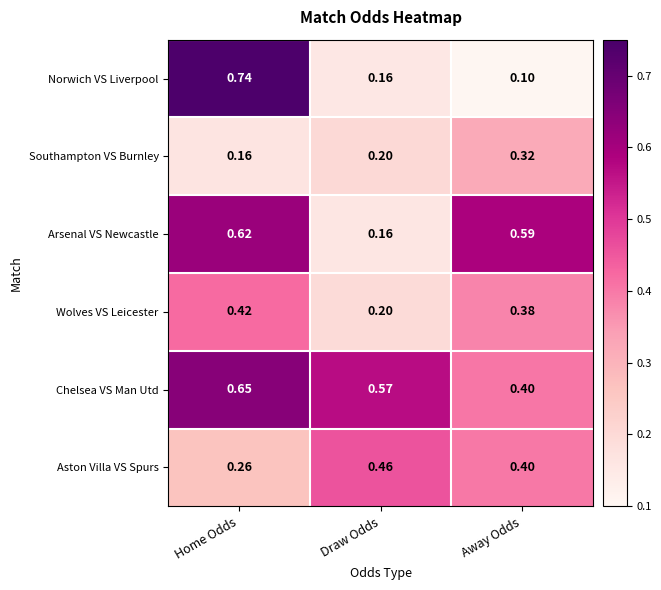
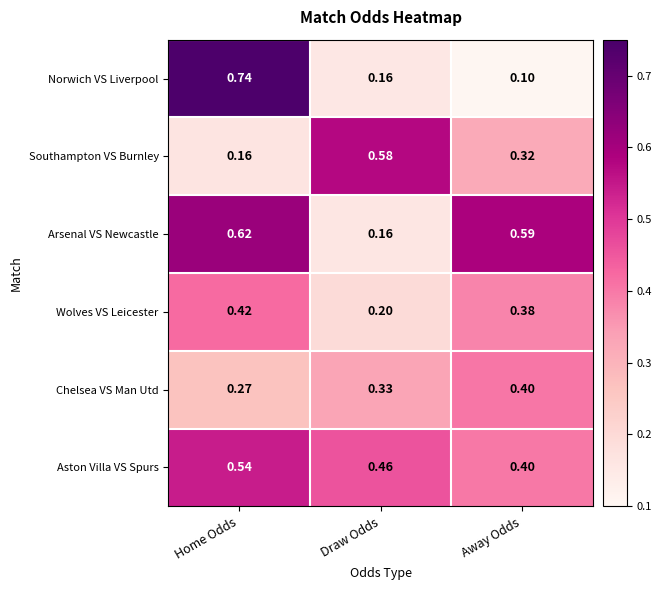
Southampton VS Burnley, Draw Odds: 0.20 -> 0.58
Chelsea VS Man Utd, Home Odds: 0.65 -> 0.27
Chelsea VS Man Utd, Draw Odds: 0.57 -> 0.33
Aston Villa VS Spurs, Home Odds: 0.26 -> 0.54
